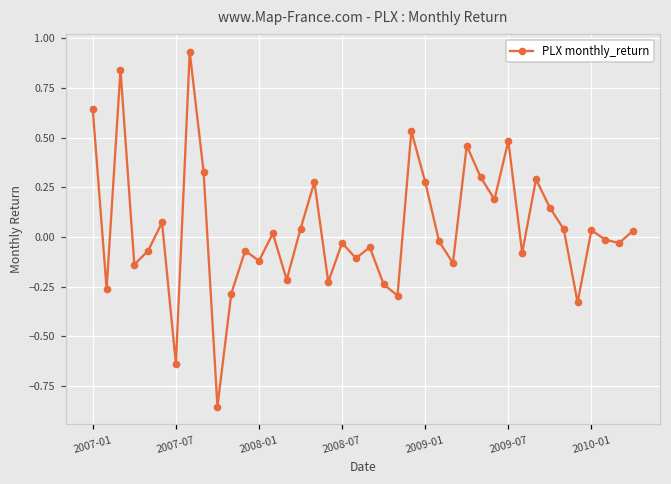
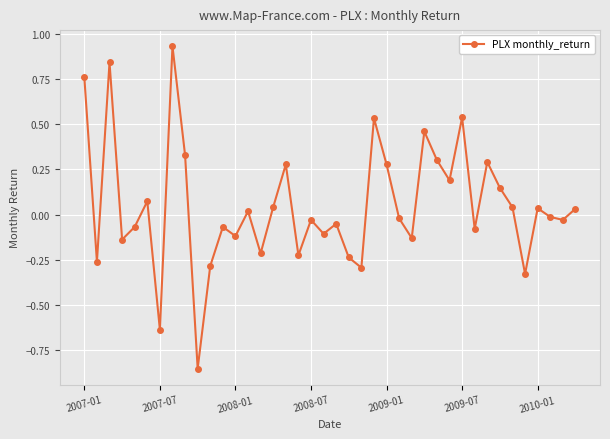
2007-01: 0.64 -> 0.76
2009-07: 0.48 -> 0.54
